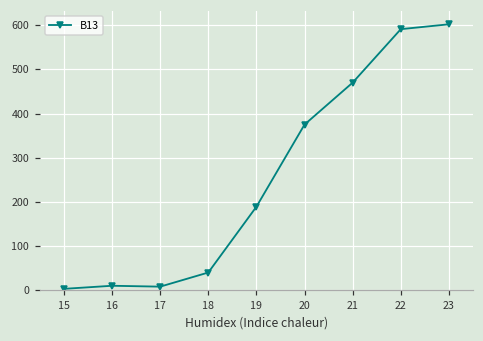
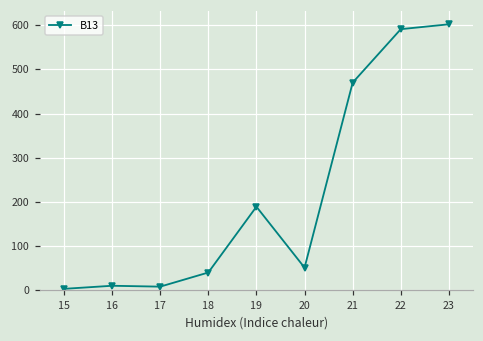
20: 380 -> 50
